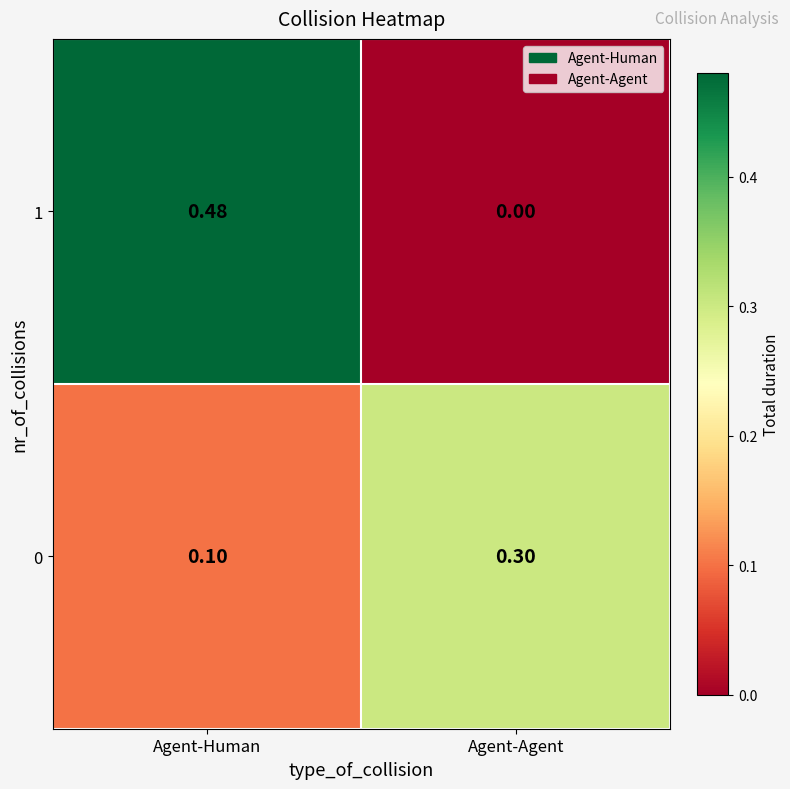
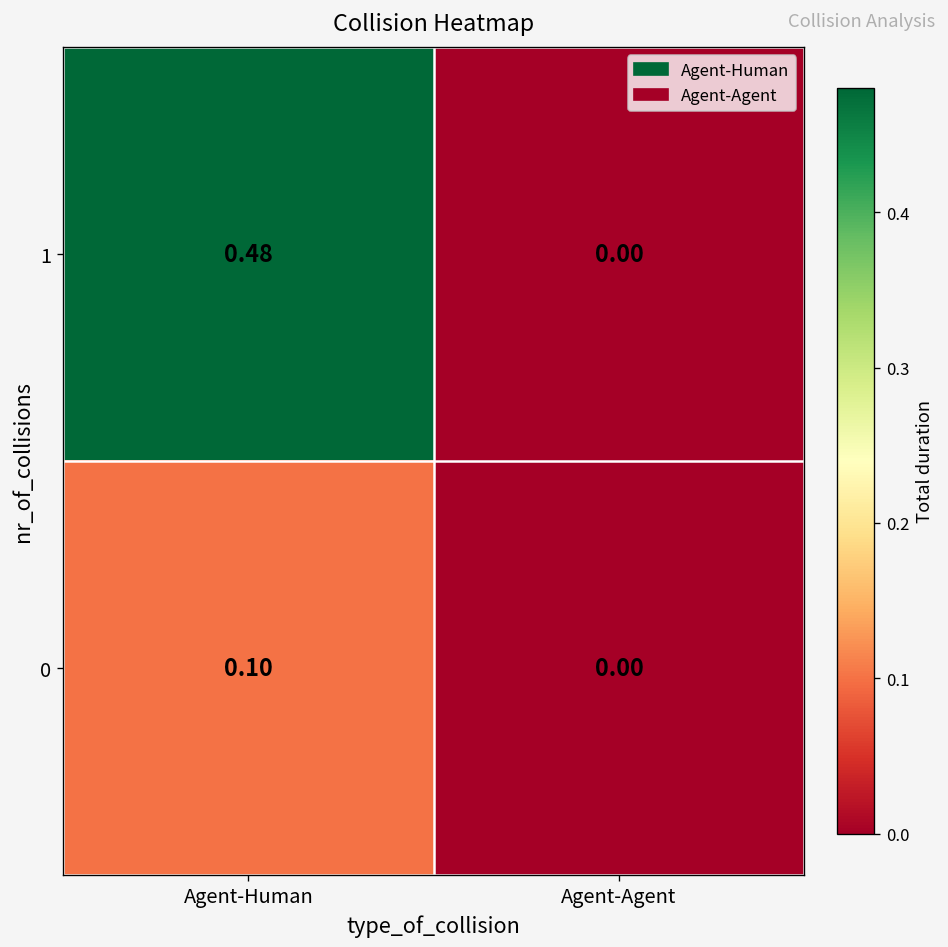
0, Agent-Agent: 0.30 -> 0.00
